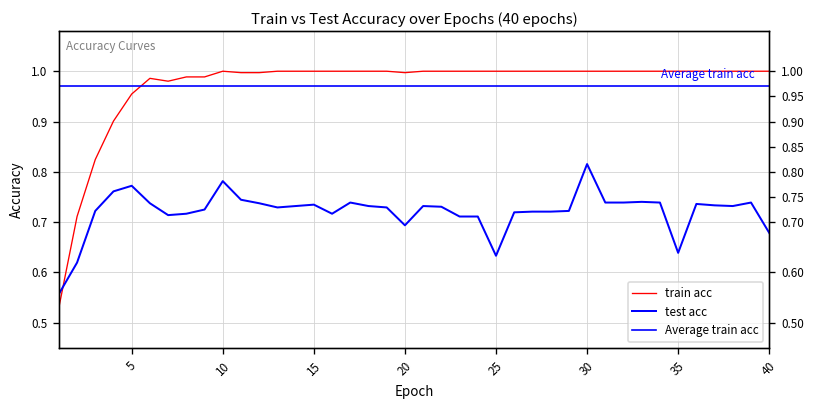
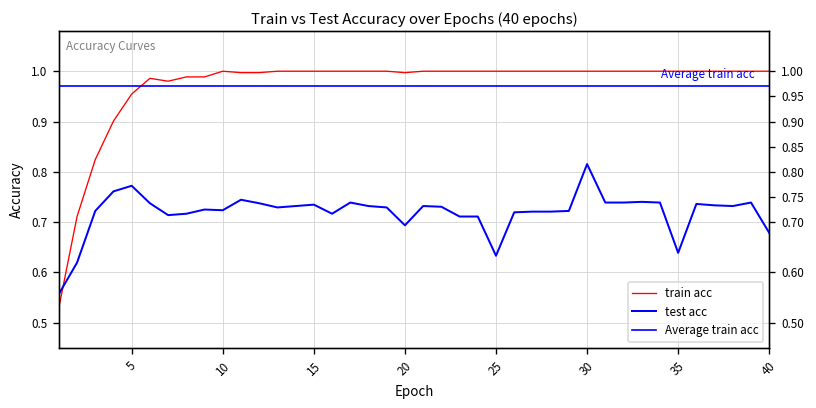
test acc, 10: 0.78 -> 0.72
